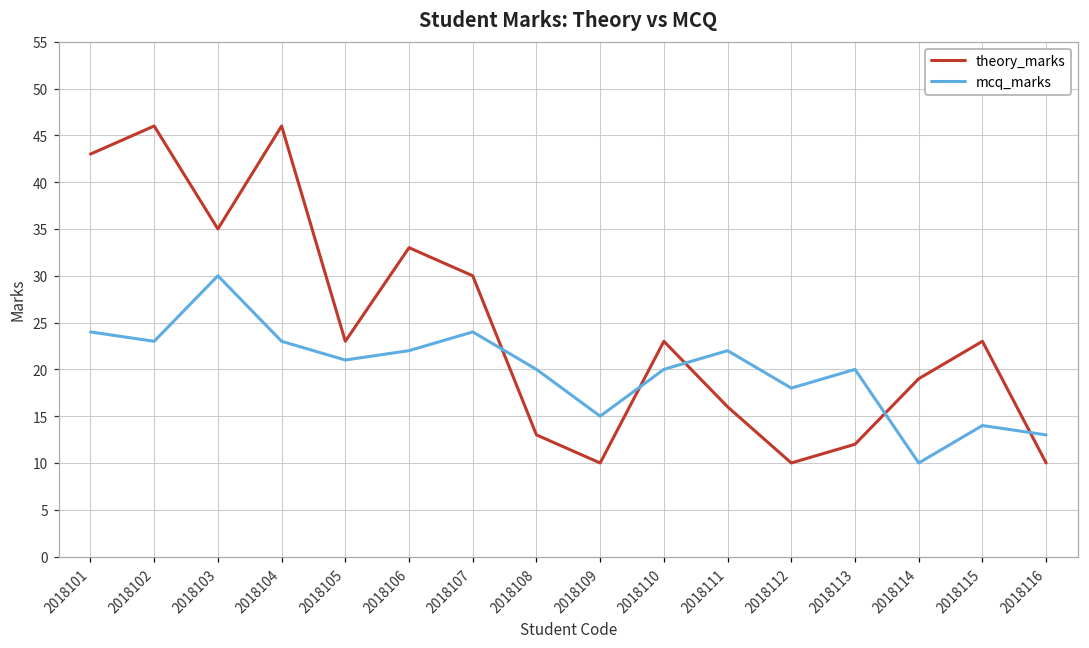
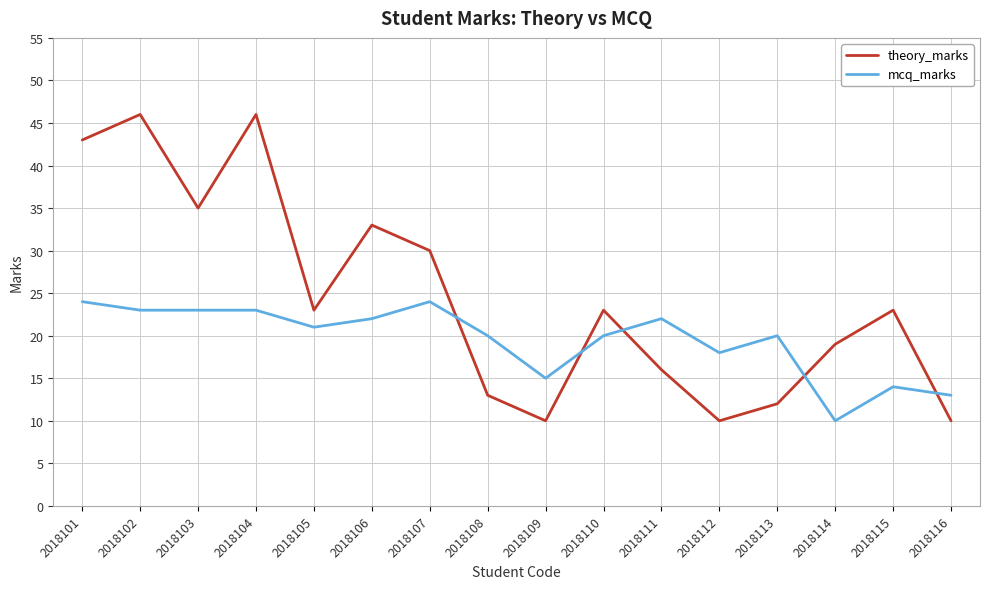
mcq_marks, 2018103: 30 -> 23
